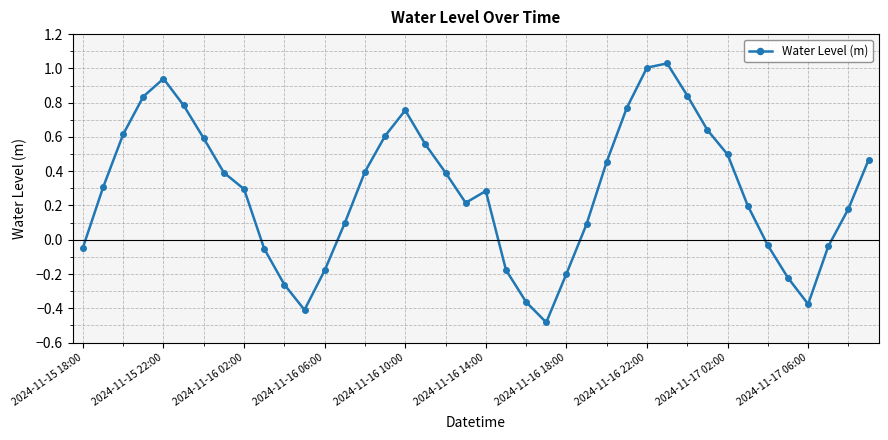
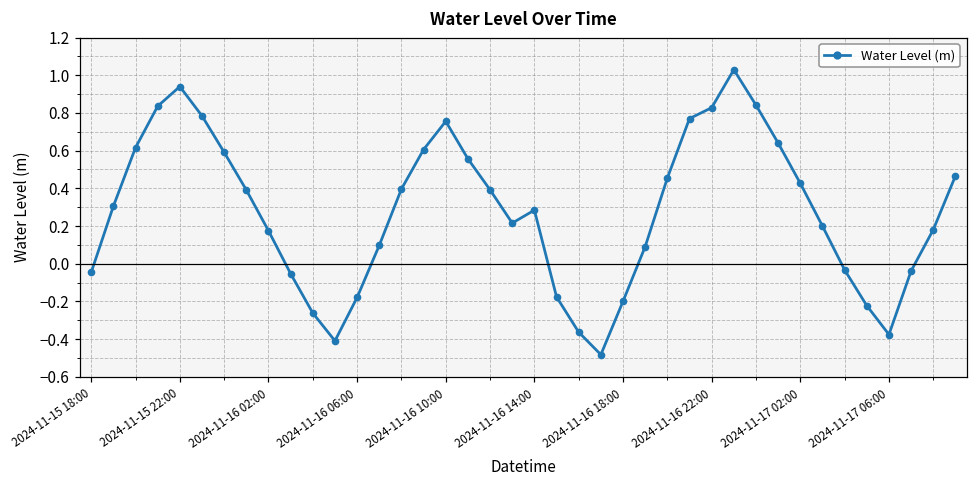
2024-11-16 02:00: 0.30 -> 0.17
2024-11-16 22:00: 1.00 -> 0.83
2024-11-17 02:00: 0.50 -> 0.43
